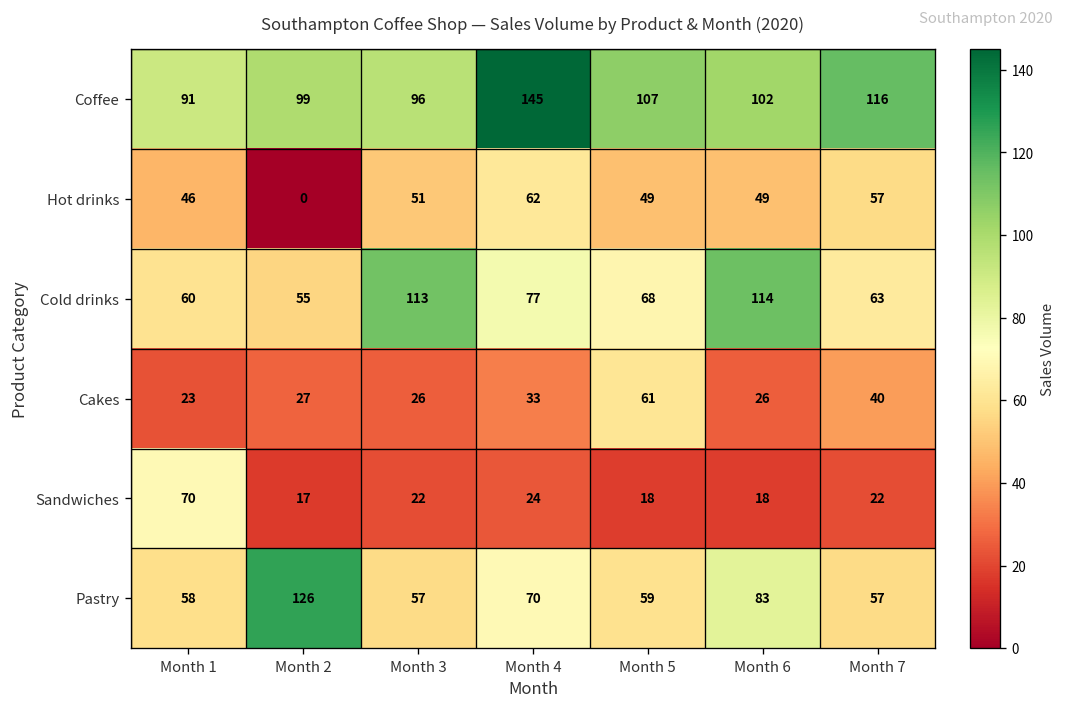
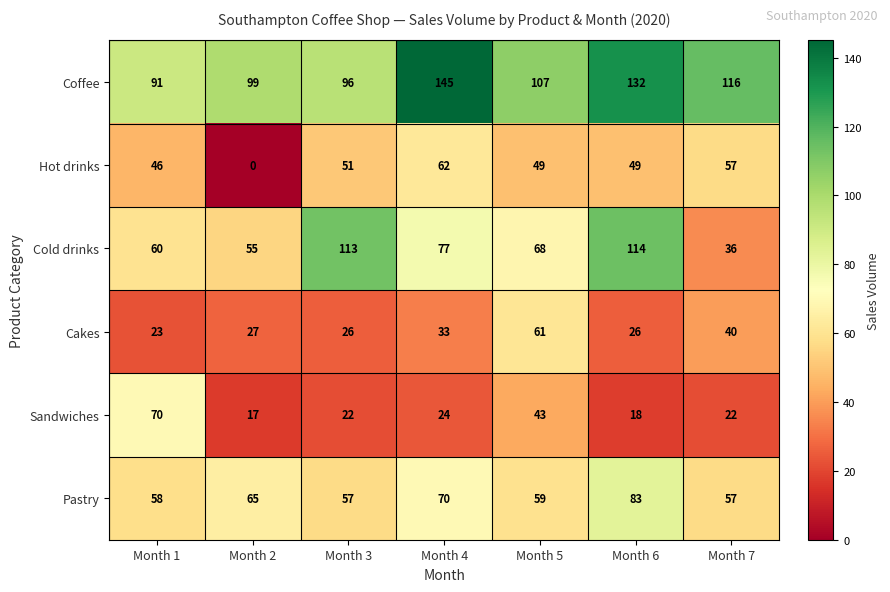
Coffee, Month 6: 102 -> 132
Cold drinks, Month 7: 63 -> 36
Sandwiches, Month 5: 18 -> 43
Pastry, Month 2: 126 -> 65
